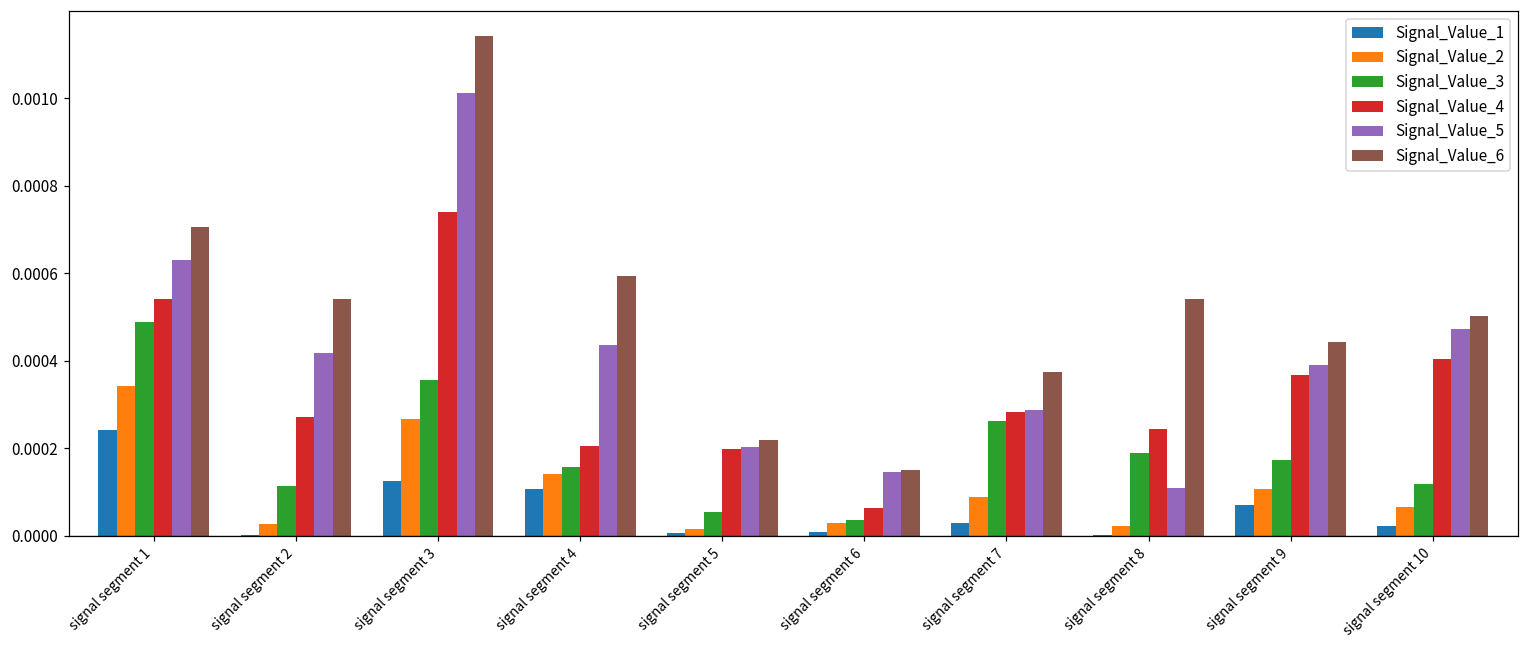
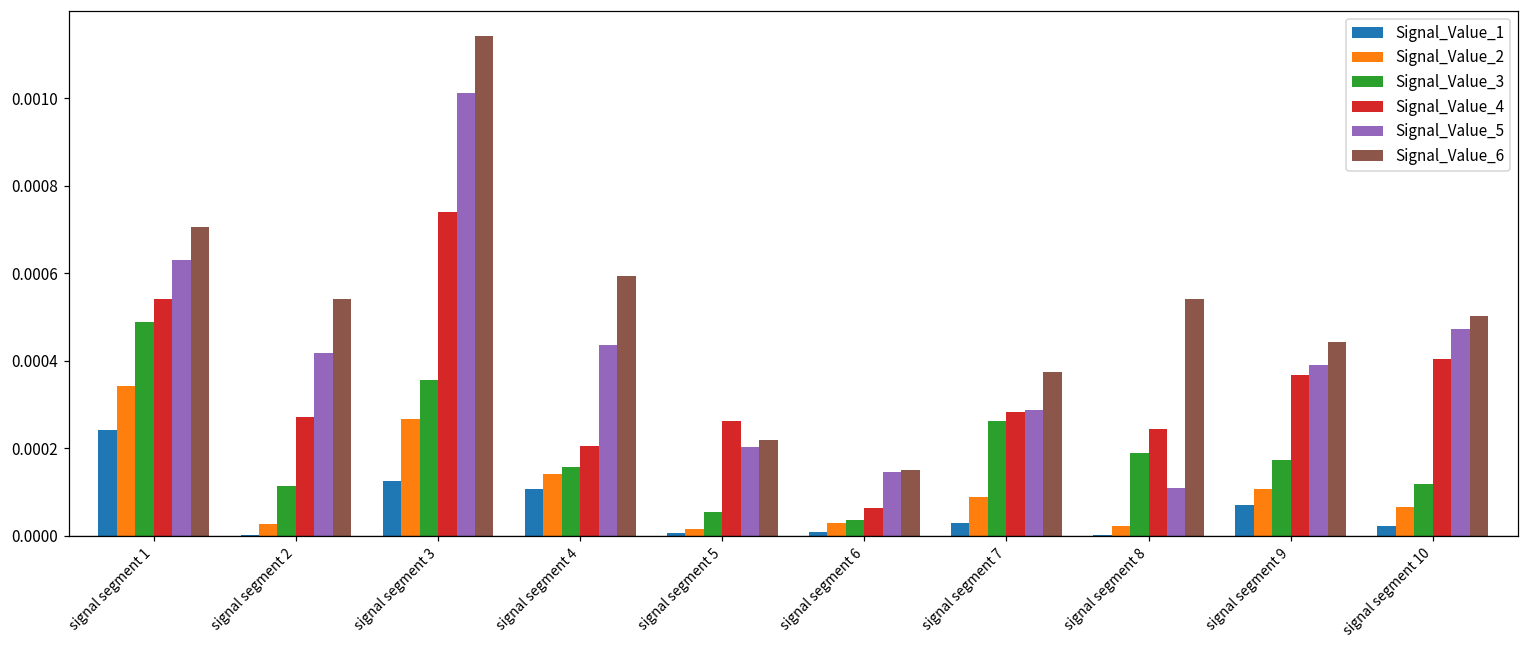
Signal_Value_4, signal segment 5: 0.00020 -> 0.00026
